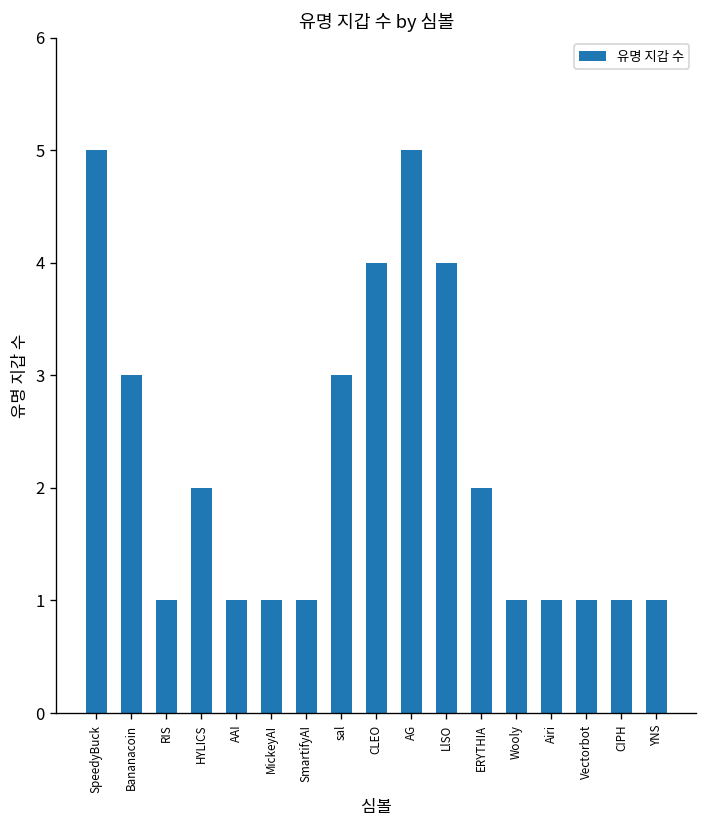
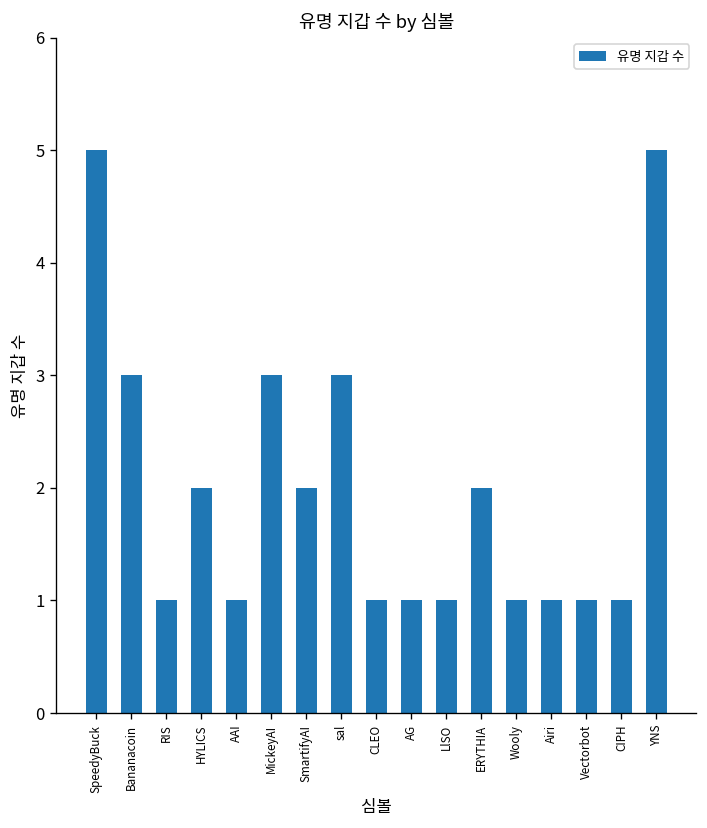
MickeyAI: 1 -> 3
SmartifyAI: 1 -> 2
CLEO: 4 -> 1
AG: 5 -> 1
LlSO: 4 -> 1
YNS: 1 -> 5
